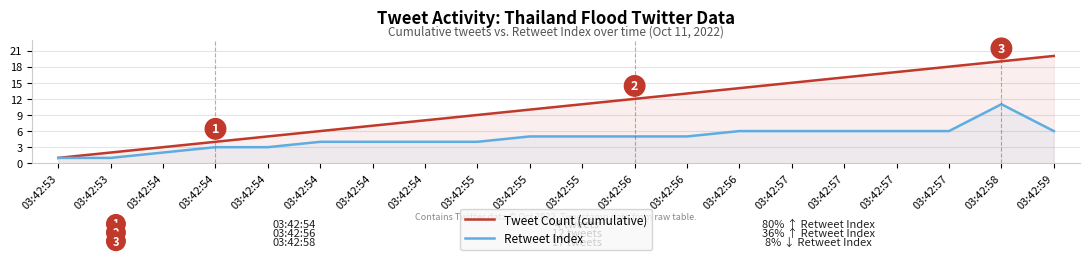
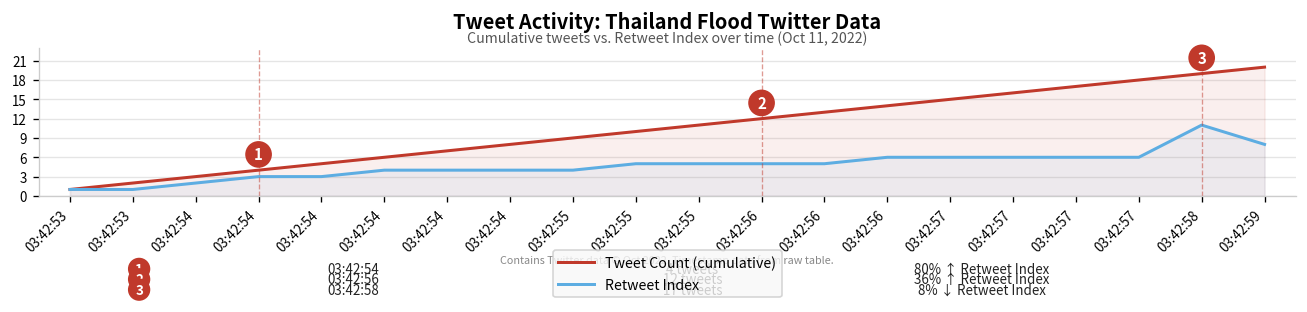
Retweet Index, 03:42:59: 6 -> 8
